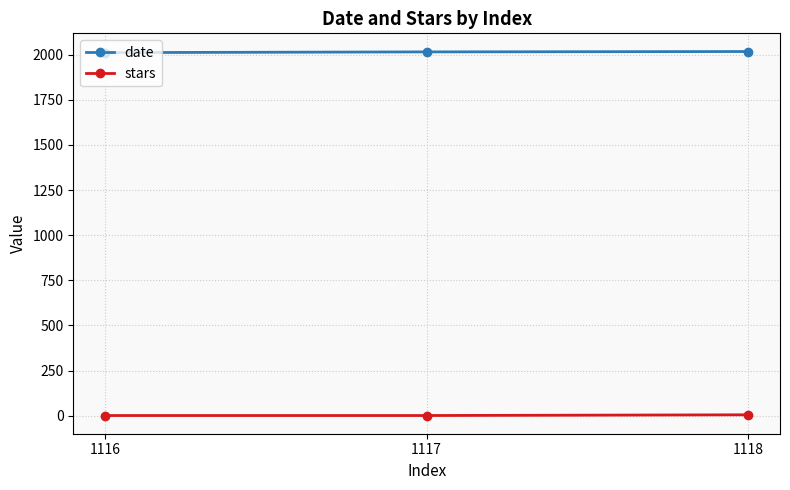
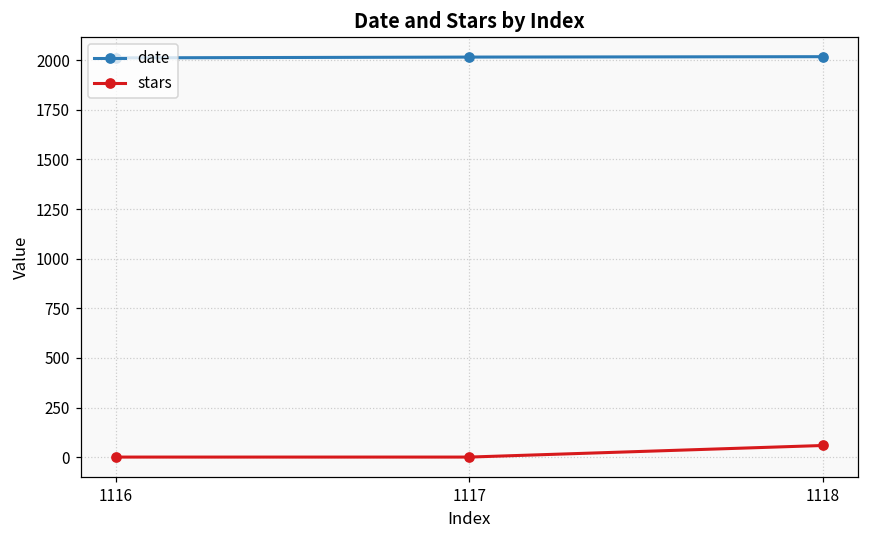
stars, 1118: 10 -> 60
